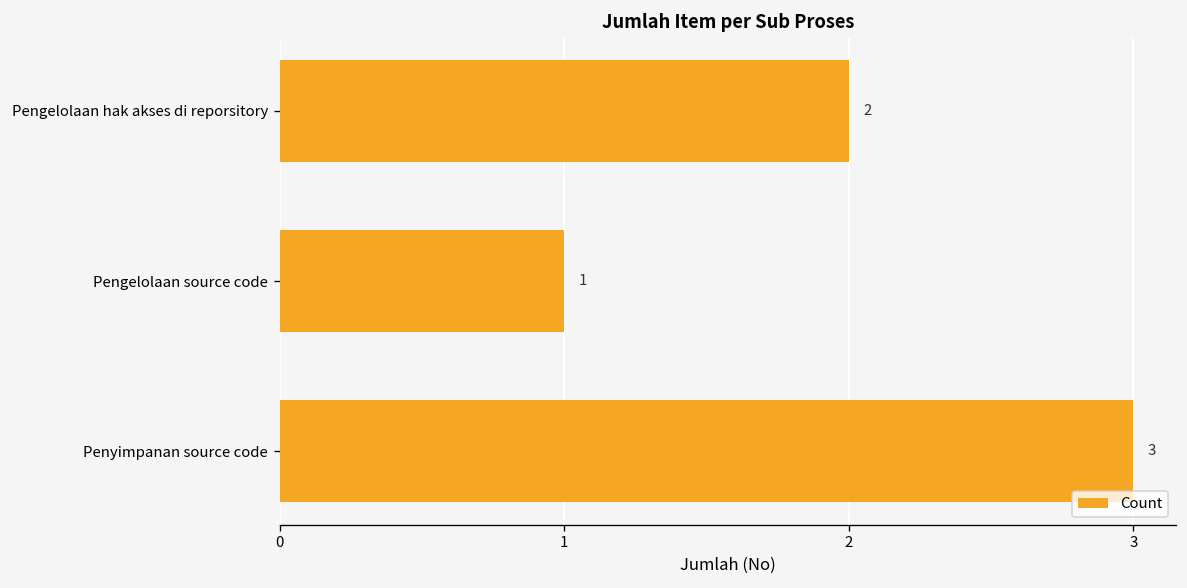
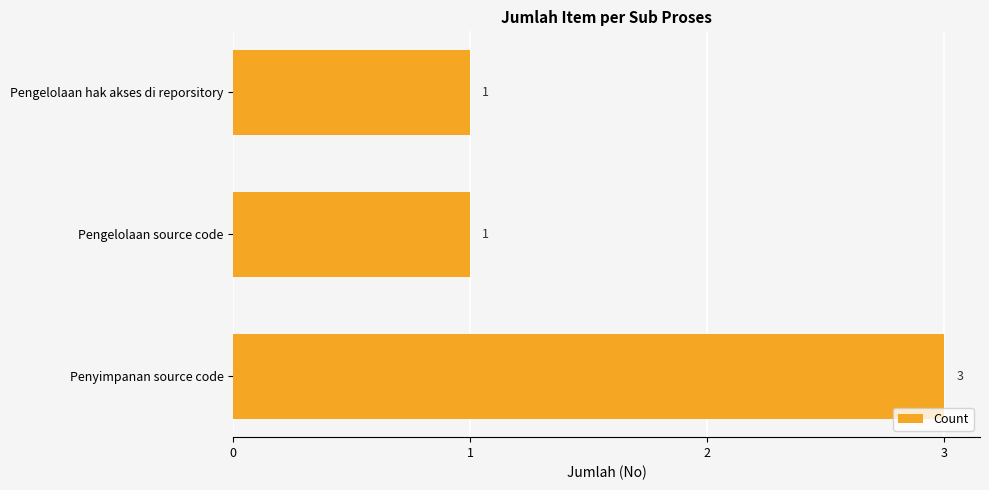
Pengelolaan hak akses di reporsitory: 2 -> 1
